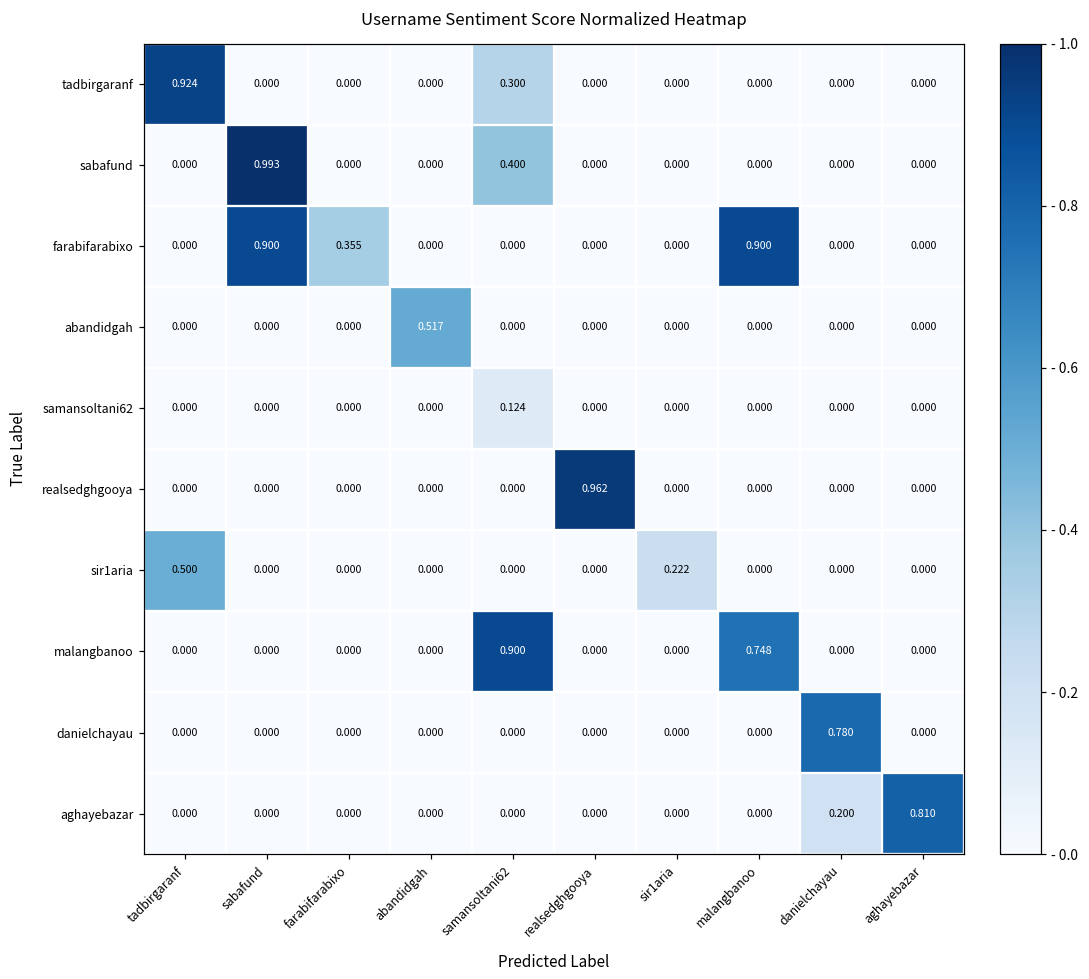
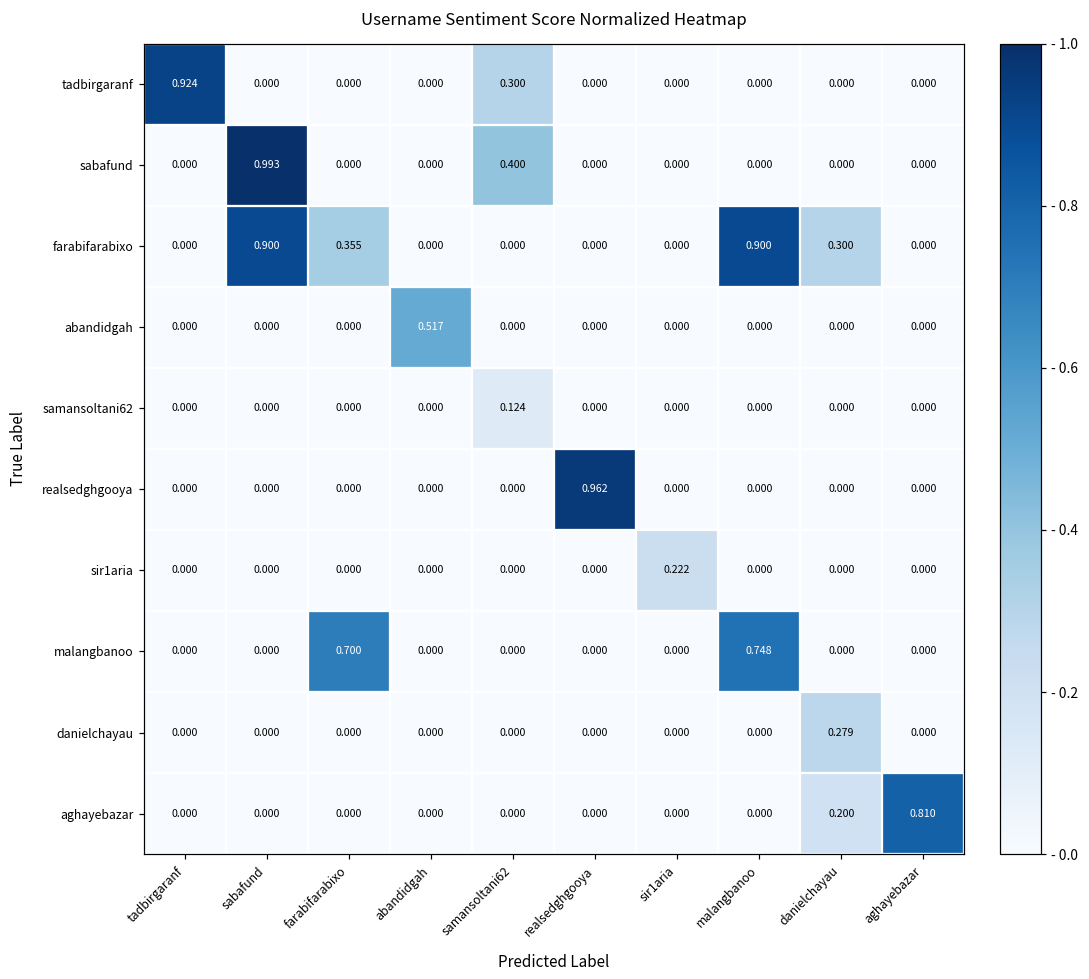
farabifarabixo, danielchayau: 0.000 -> 0.300
sir1aria, tadbirgaranf: 0.500 -> 0.000
malangbanoo, farabifarabixo: 0.000 -> 0.700
malangbanoo, samansoltani62: 0.900 -> 0.000
danielchayau, danielchayau: 0.780 -> 0.279
